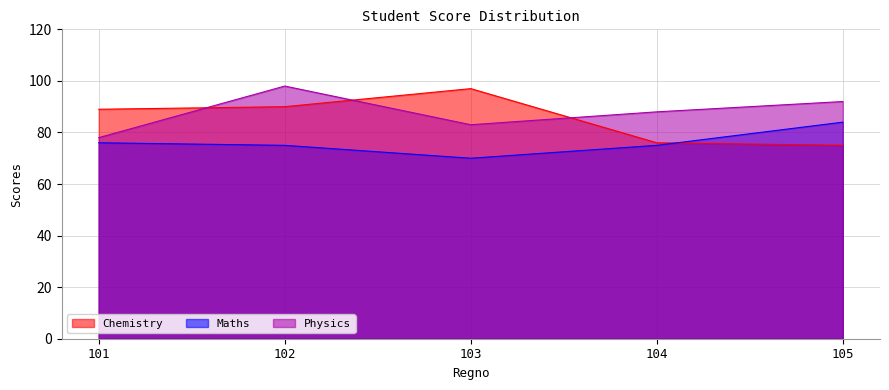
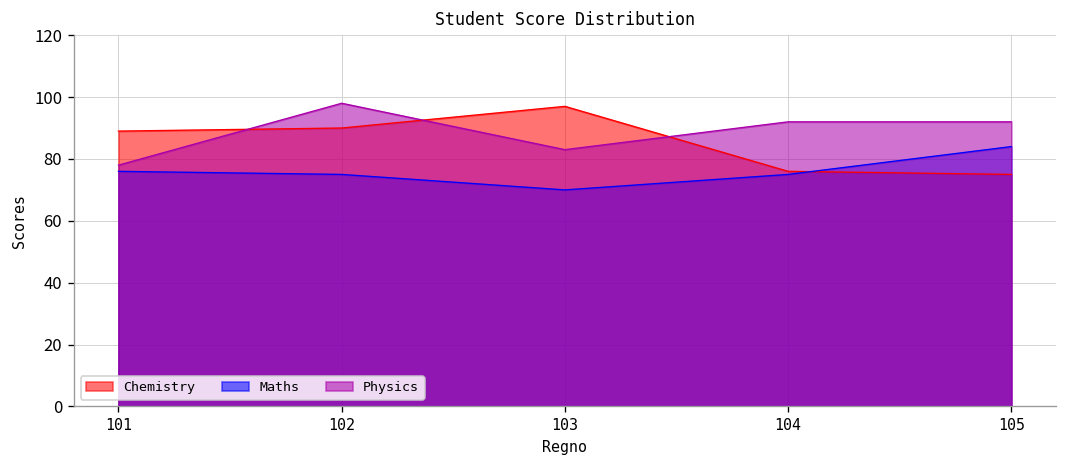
Physics, 104: 88 -> 92
